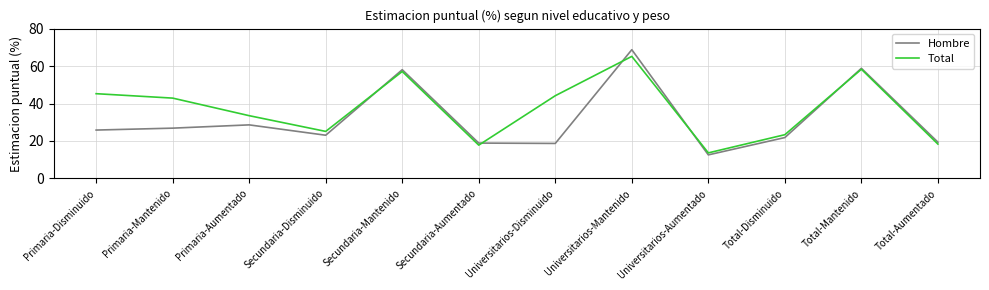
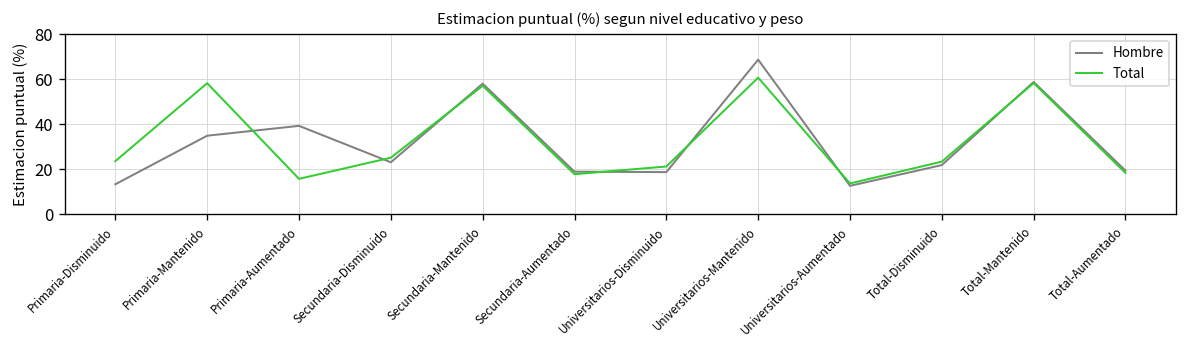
Hombre, Primaria-Disminuido: 26 -> 13
Total, Primaria-Disminuido: 45 -> 24
Hombre, Primaria-Mantenido: 27 -> 35
Total, Primaria-Mantenido: 43 -> 58
Hombre, Primaria-Aumentado: 29 -> 39
Total, Primaria-Aumentado: 34 -> 16
Total, Universitarios-Disminuido: 44 -> 21
Total, Universitarios-Mantenido: 65 -> 61
